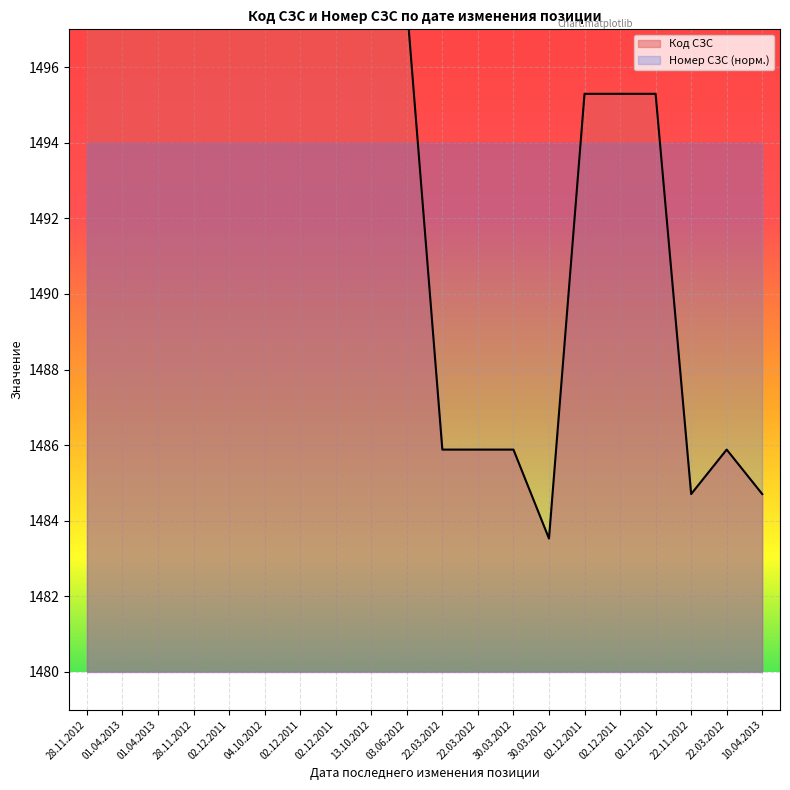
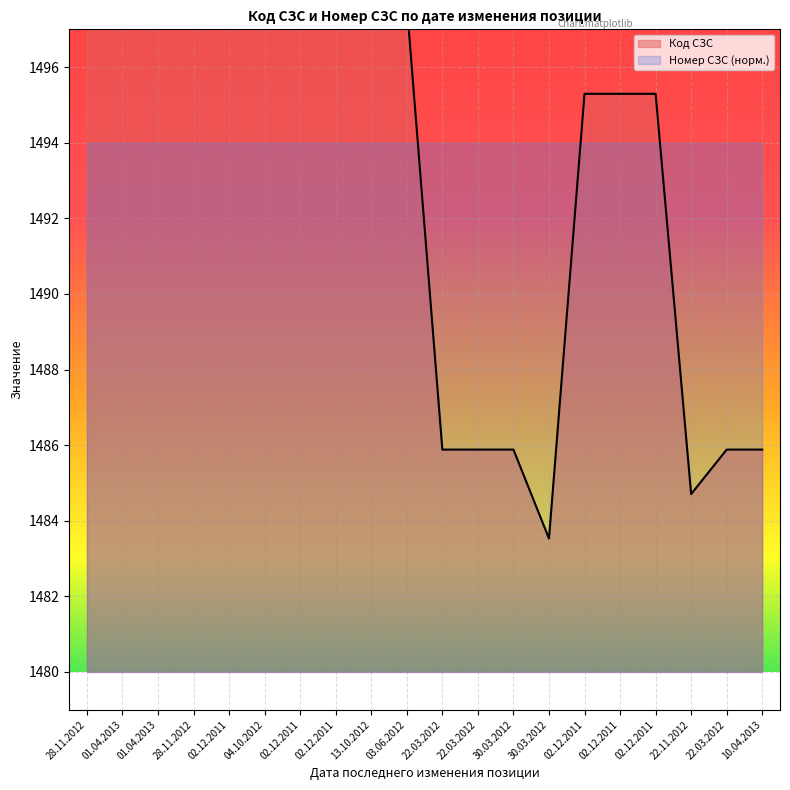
Код СЗС, 10.04.2013: 1484.7 -> 1485.9
